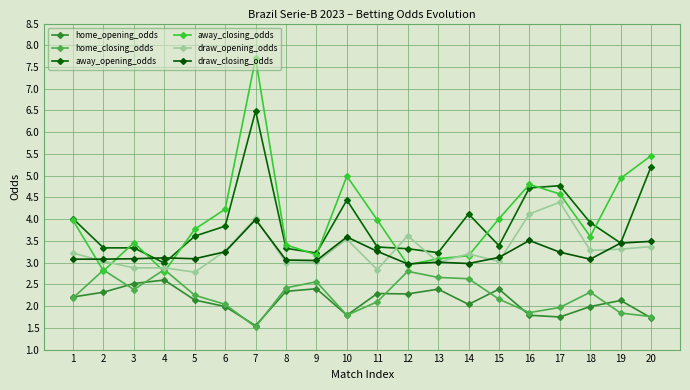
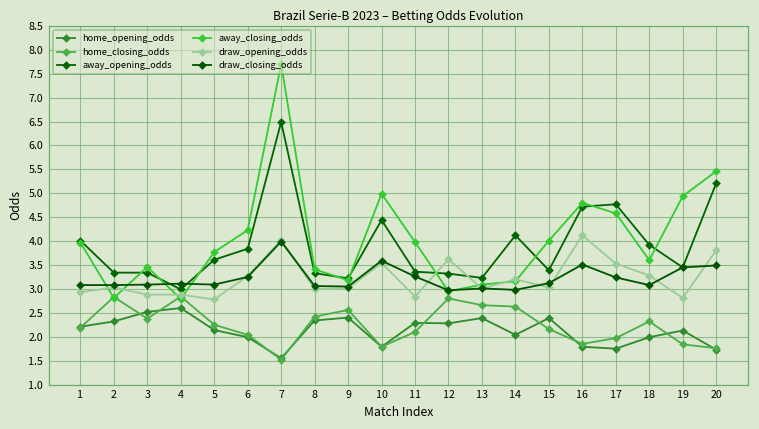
draw_opening_odds, 1: 3.2 -> 2.9
draw_opening_odds, 17: 4.4 -> 3.5
draw_opening_odds, 19: 3.3 -> 2.8
draw_opening_odds, 20: 3.4 -> 3.8
